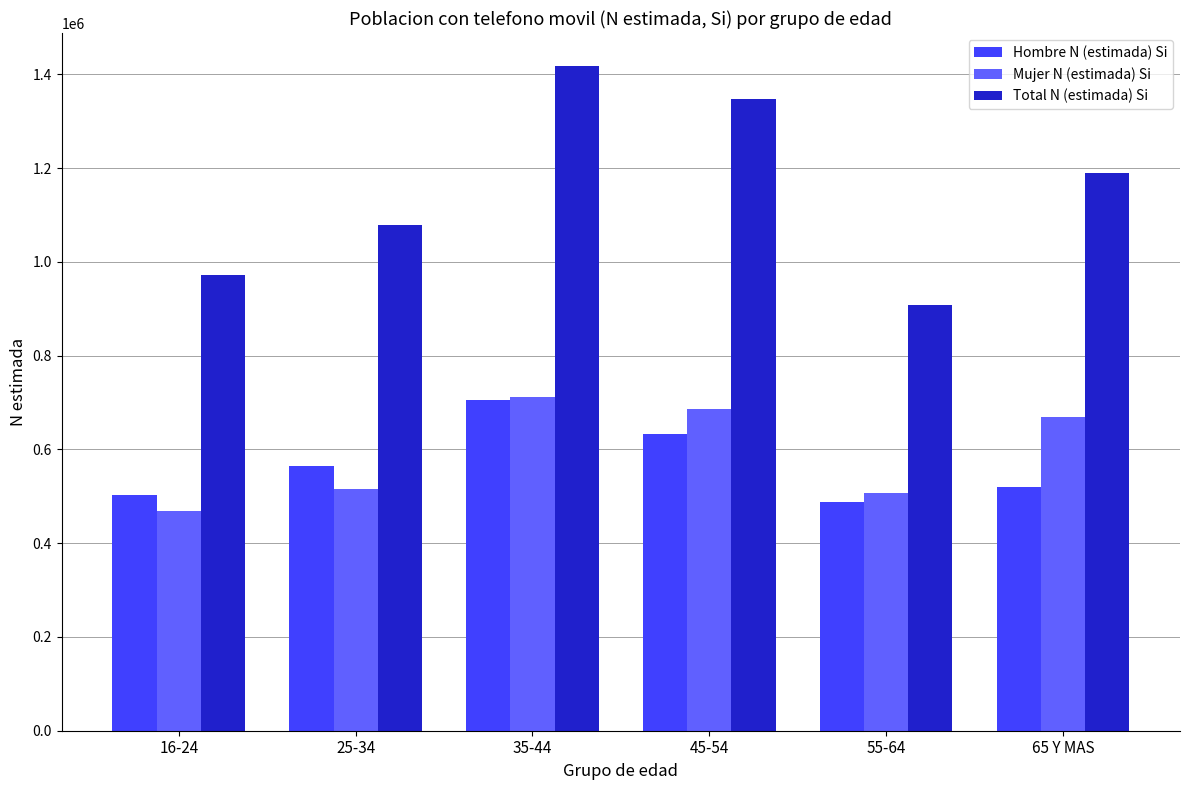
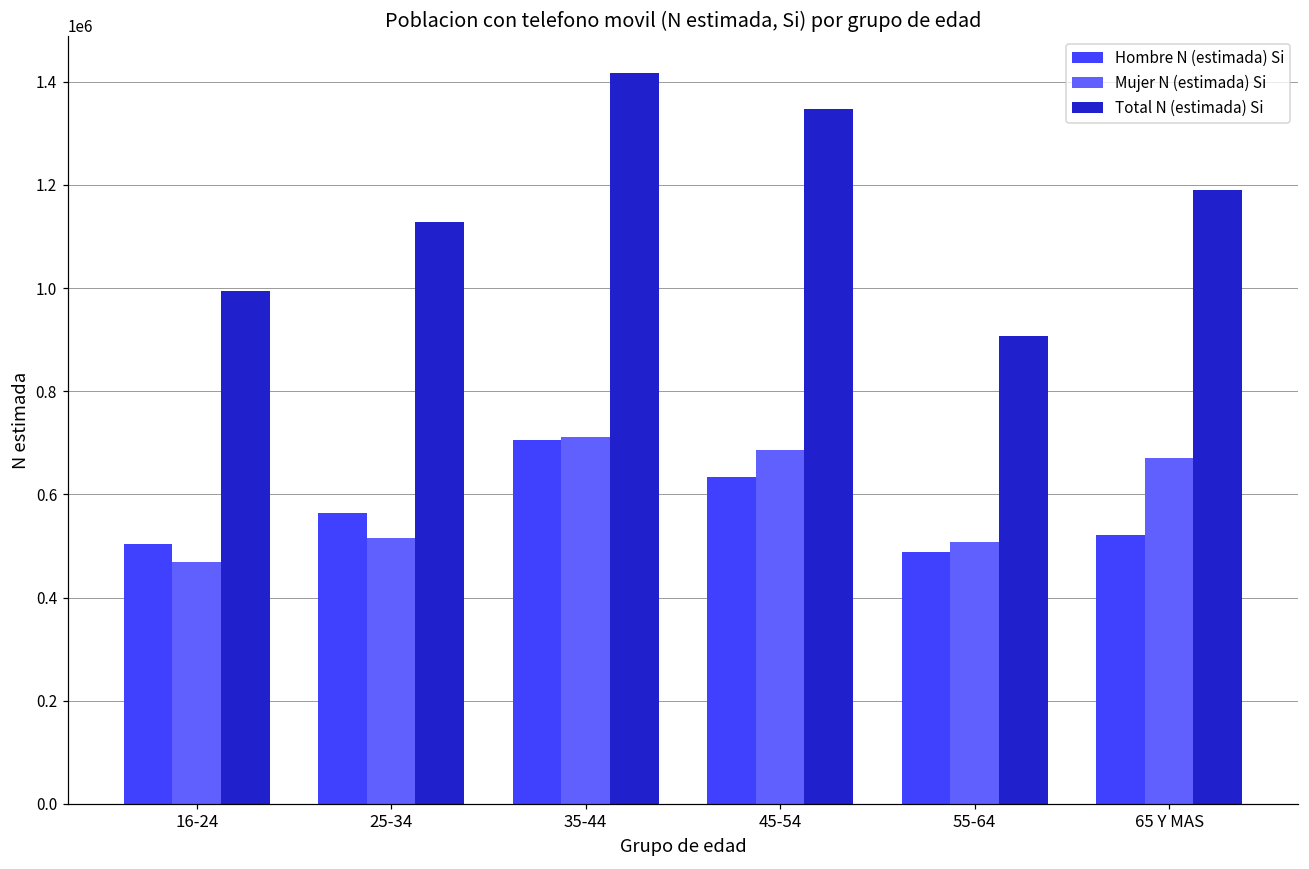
Total N (estimada) Si, 16-24: 970000 -> 990000
Total N (estimada) Si, 25-34: 1080000 -> 1130000
